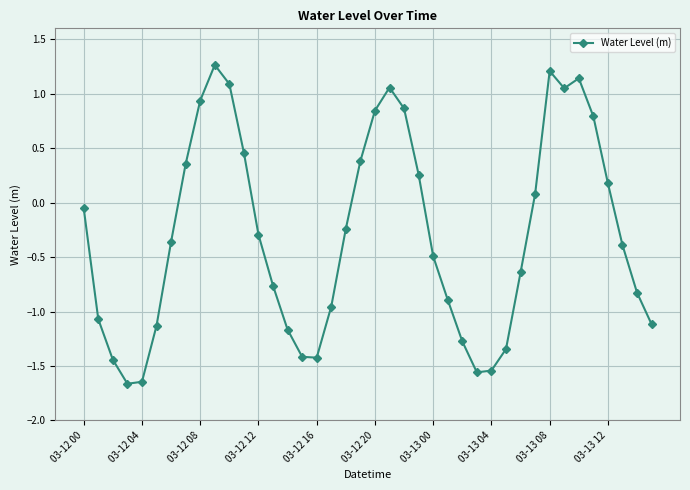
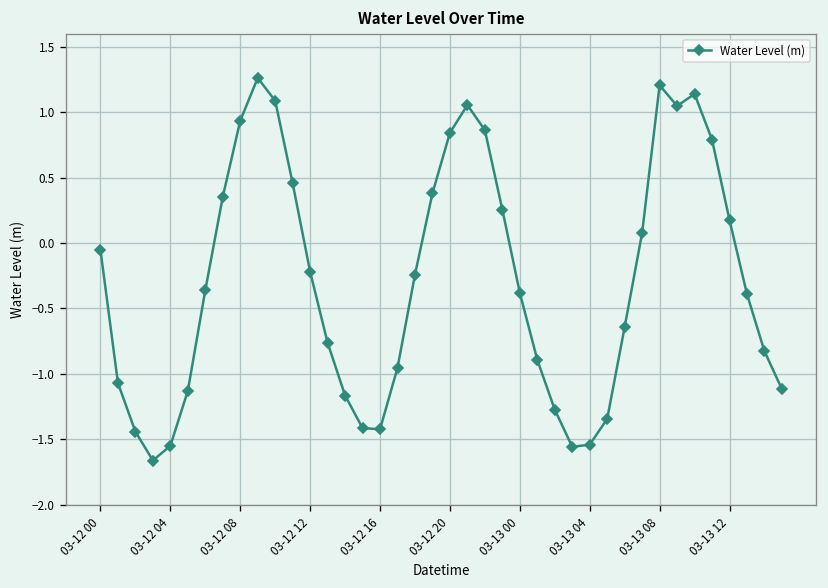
03-12 04: -1.65 -> -1.55
03-12 12: -0.29 -> -0.22
03-13 00: -0.49 -> -0.38
